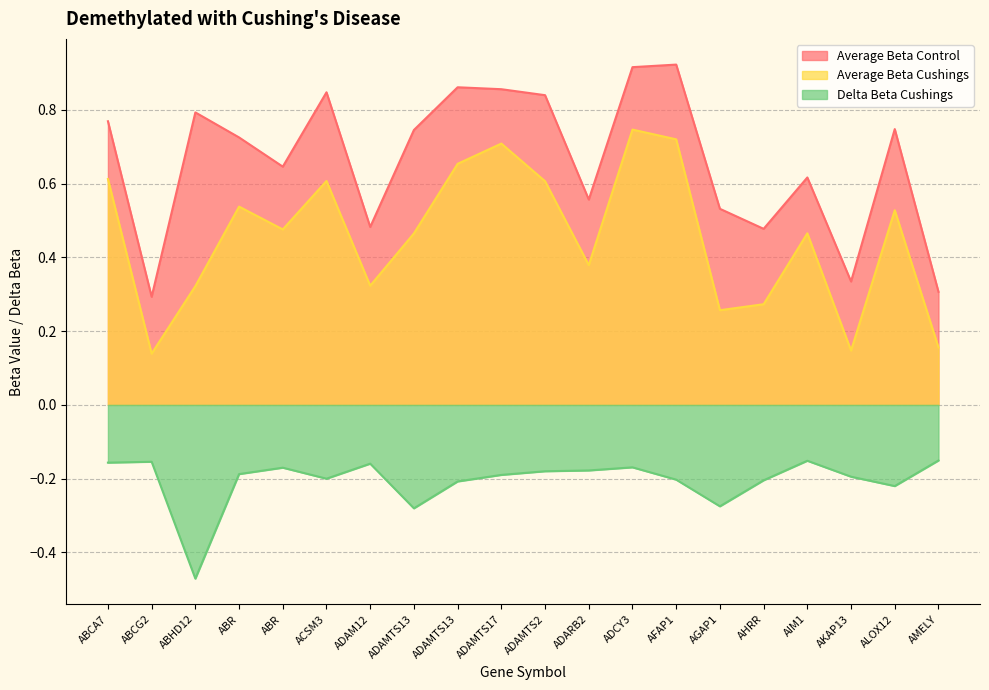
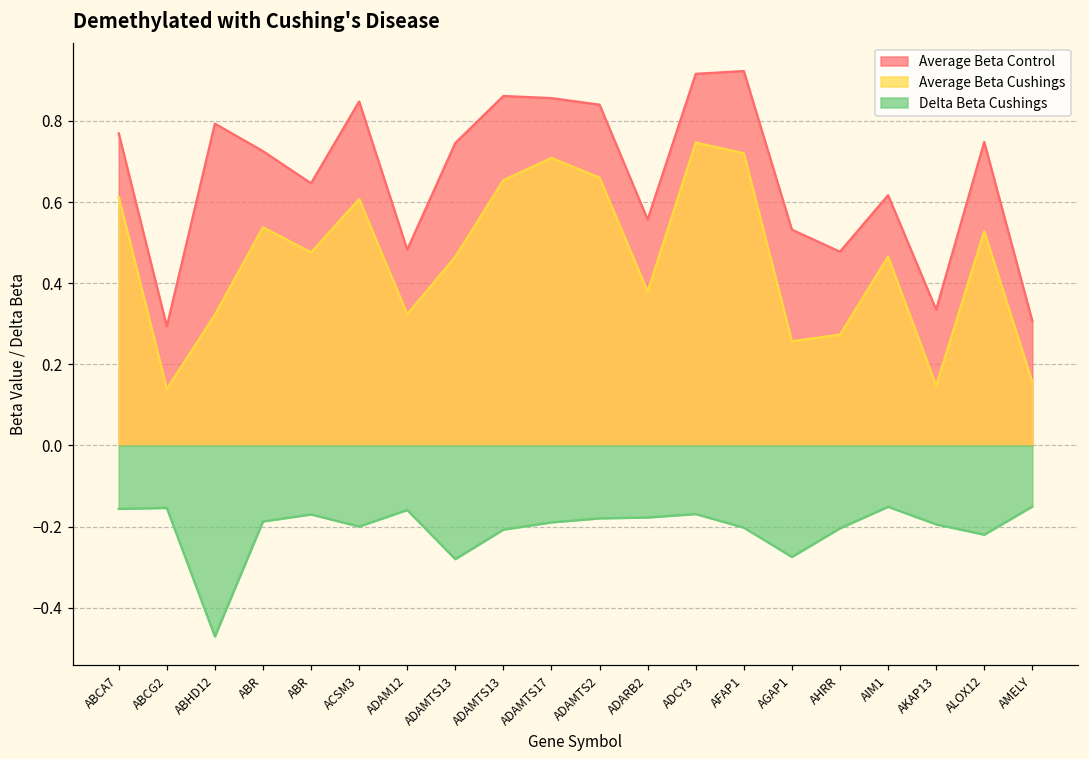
Average Beta Cushings, ADAMTS2: 0.61 -> 0.66
